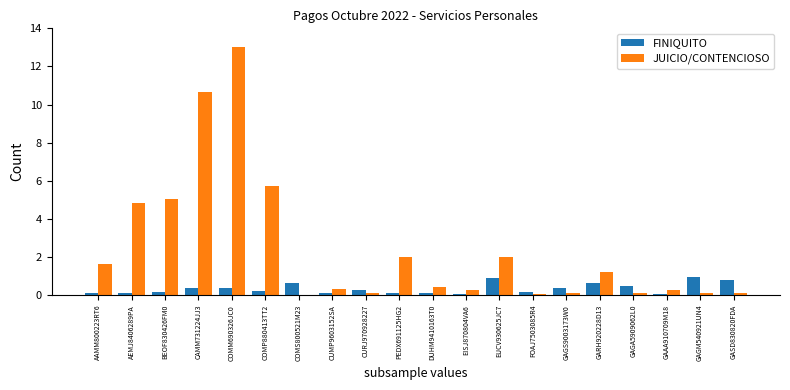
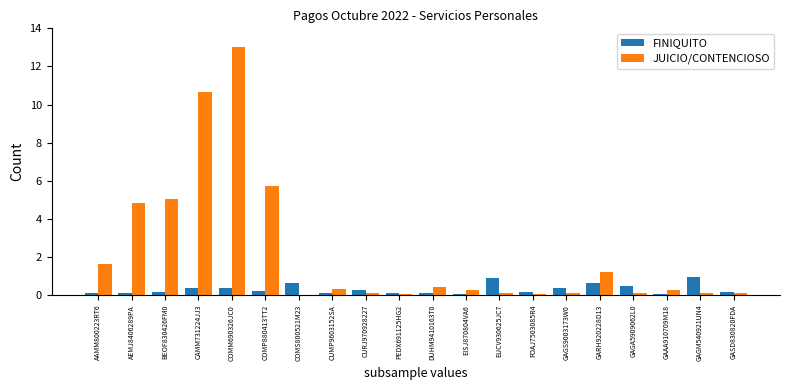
JUICIO/CONTENCIOSO, PEDX691125HG2: 2.0 -> 0.1
JUICIO/CONTENCIOSO, EUCV930625JC7: 2.0 -> 0.1
FINIQUITO, GASD830820FDA: 0.8 -> 0.2
